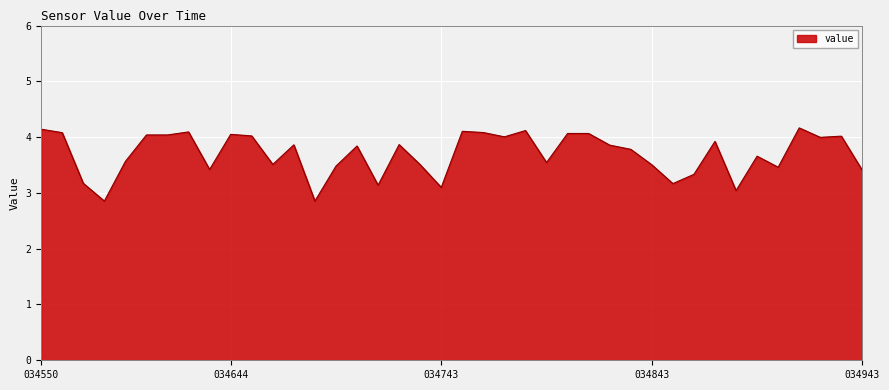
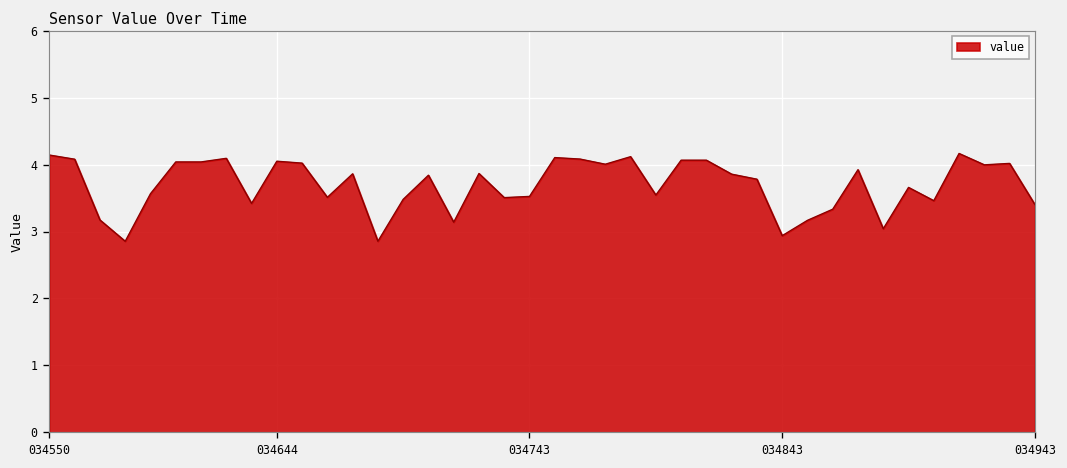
034743: 3.1 -> 3.5
034843: 3.5 -> 2.9
